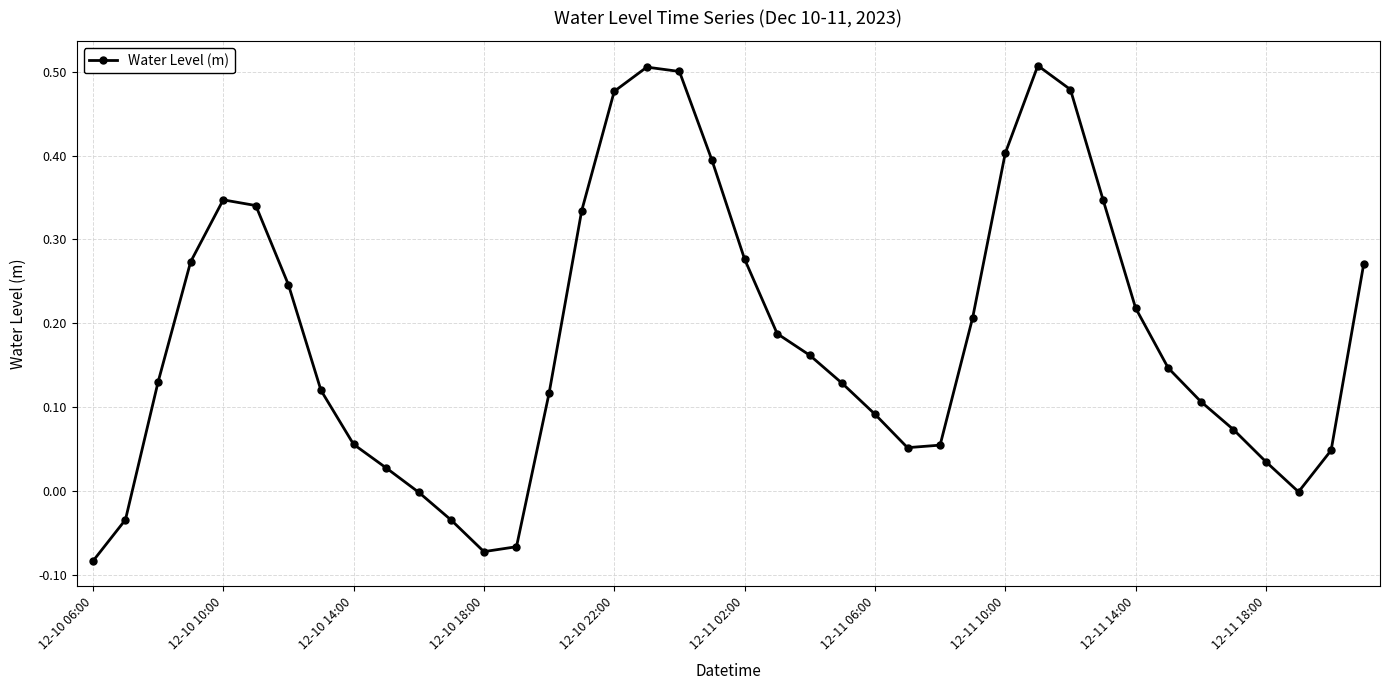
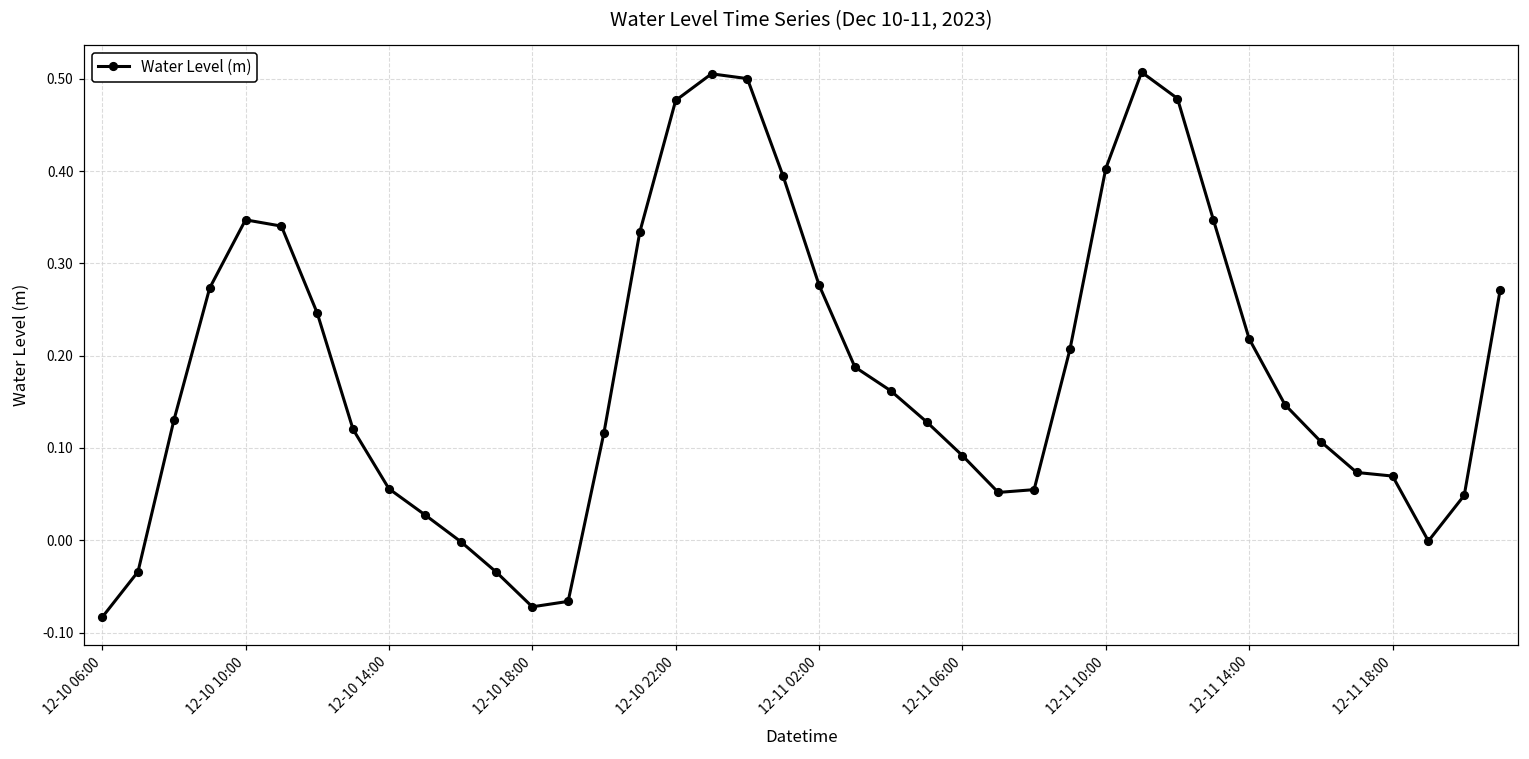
12-11 18:00: 0.03 -> 0.07
